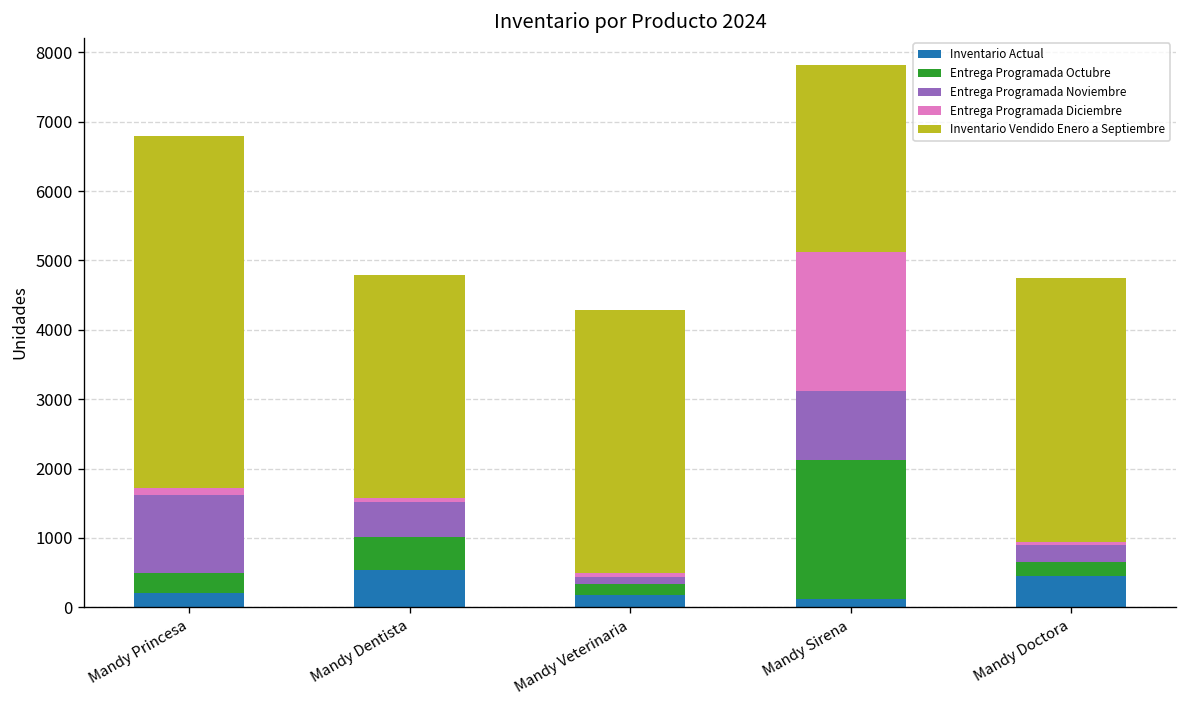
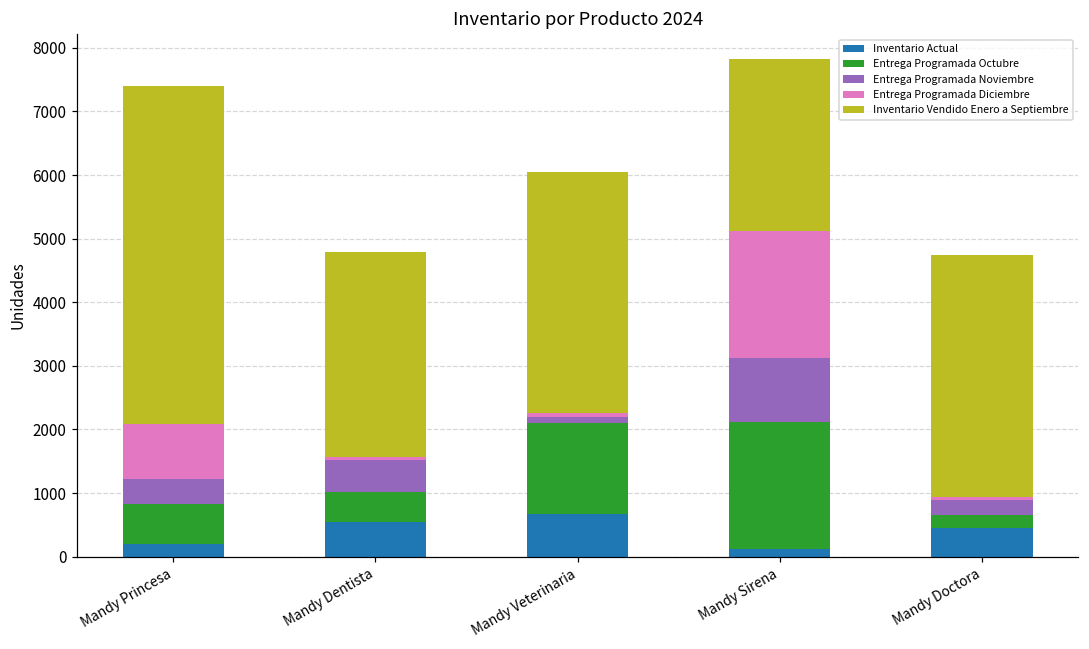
Entrega Programada Octubre, Mandy Princesa: 300 -> 600
Entrega Programada Noviembre, Mandy Princesa: 1100 -> 400
Entrega Programada Diciembre, Mandy Princesa: 100 -> 900
Inventario Vendido Enero a Septiembre, Mandy Princesa: 5100 -> 5300
Inventario Actual, Mandy Veterinaria: 200 -> 700
Entrega Programada Octubre, Mandy Veterinaria: 200 -> 1400
